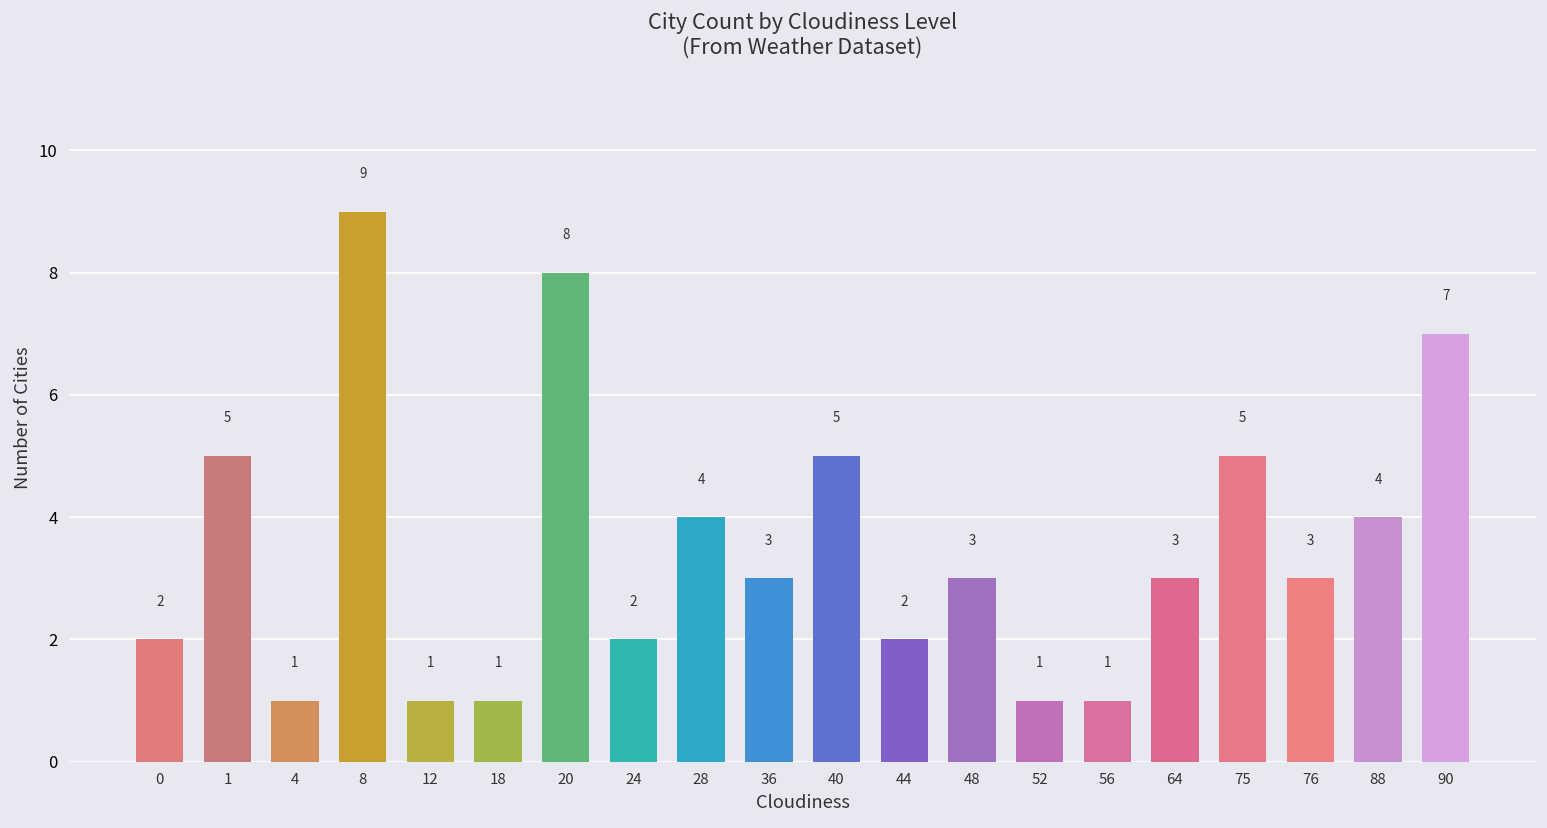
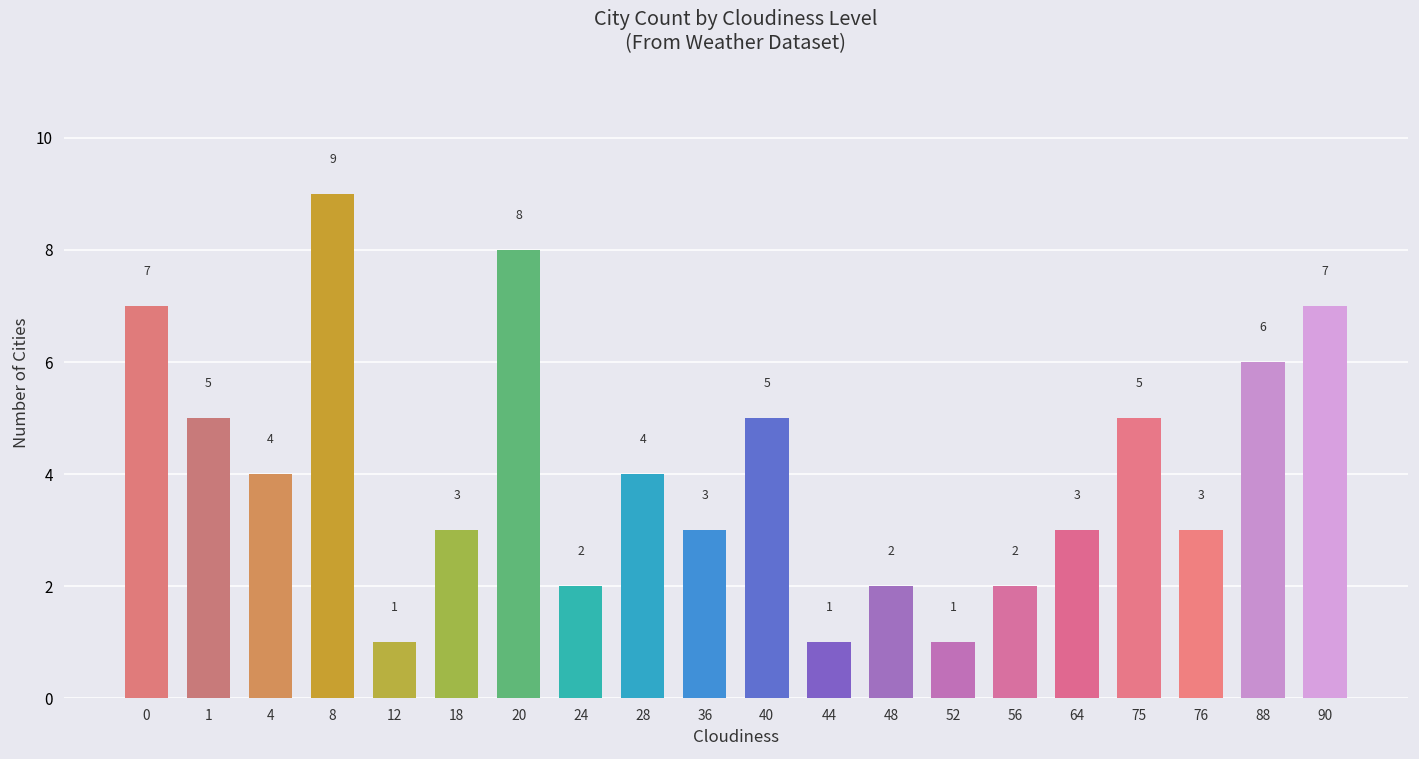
0: 2 -> 7
4: 1 -> 4
18: 1 -> 3
44: 2 -> 1
48: 3 -> 2
56: 1 -> 2
88: 4 -> 6
